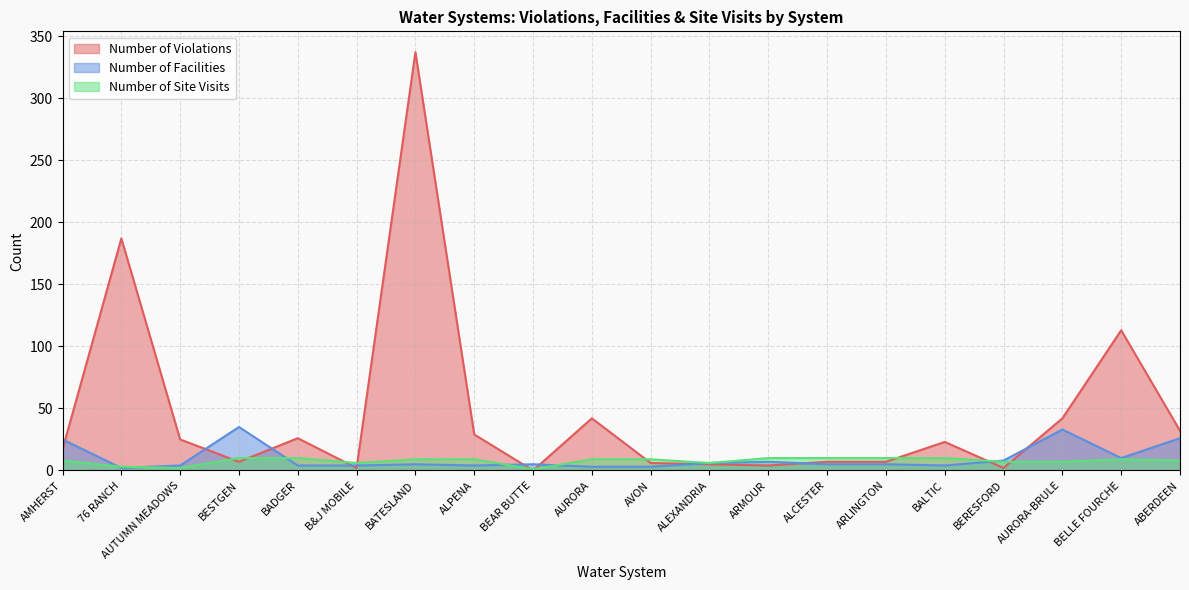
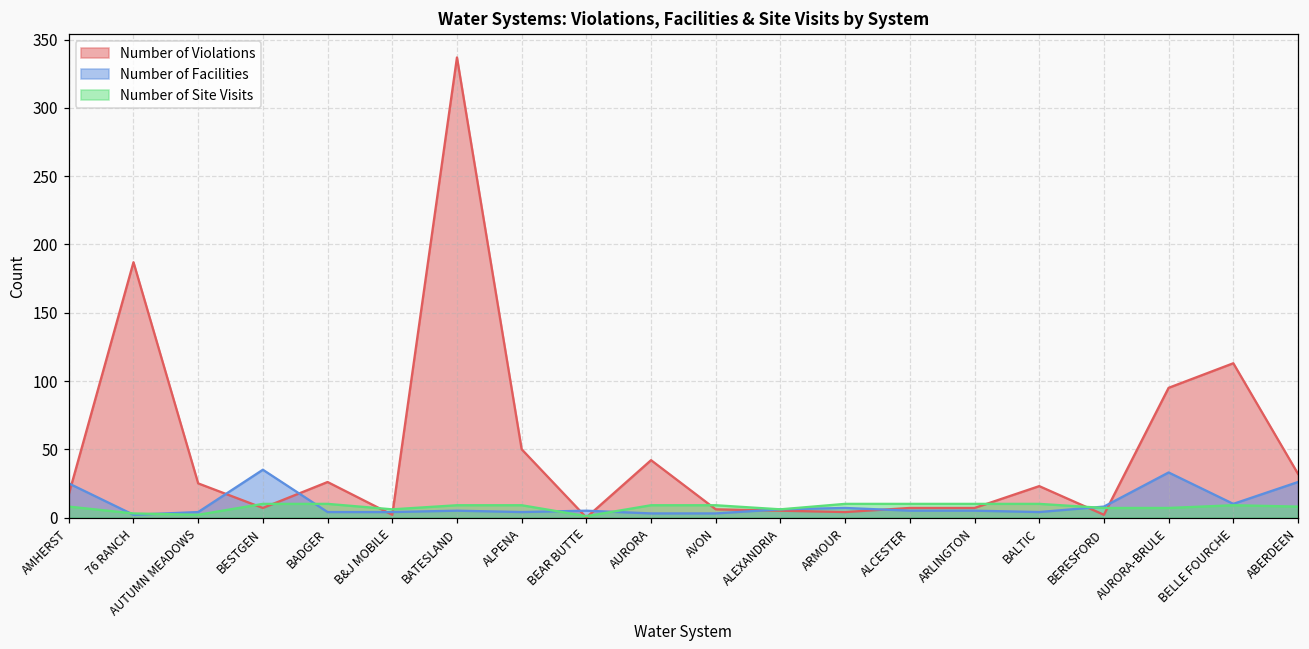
Number of Violations, ALPENA: 29 -> 50
Number of Violations, AURORA-BRULE: 42 -> 95
